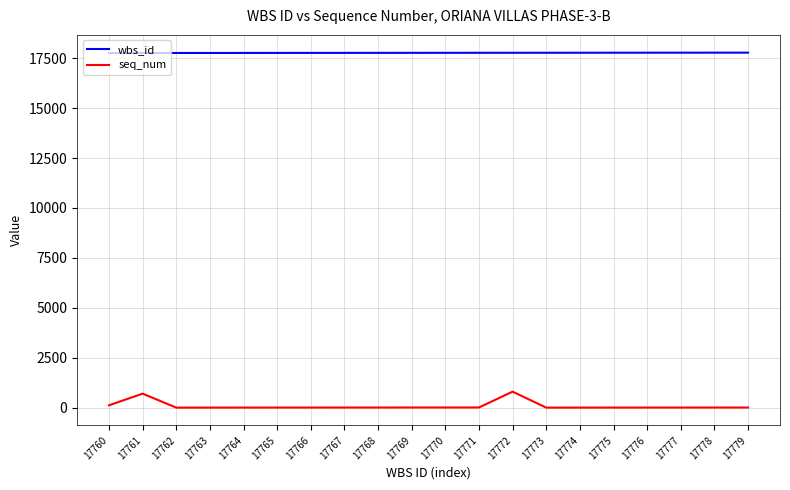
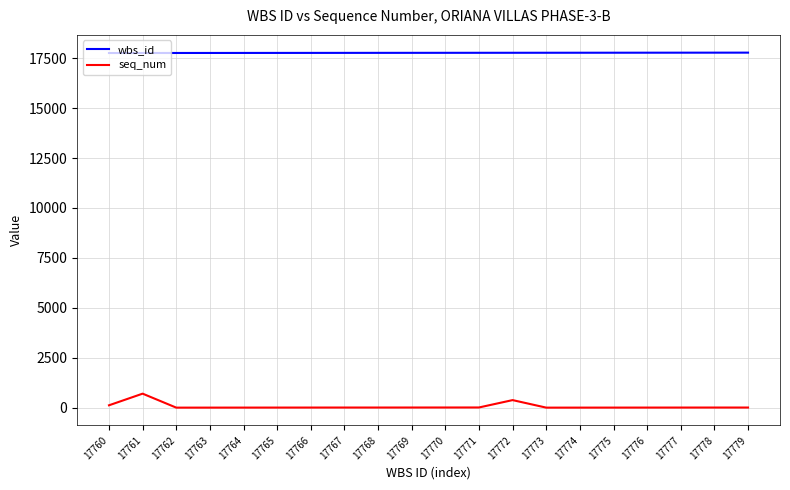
seq_num, 17772: 800 -> 400
